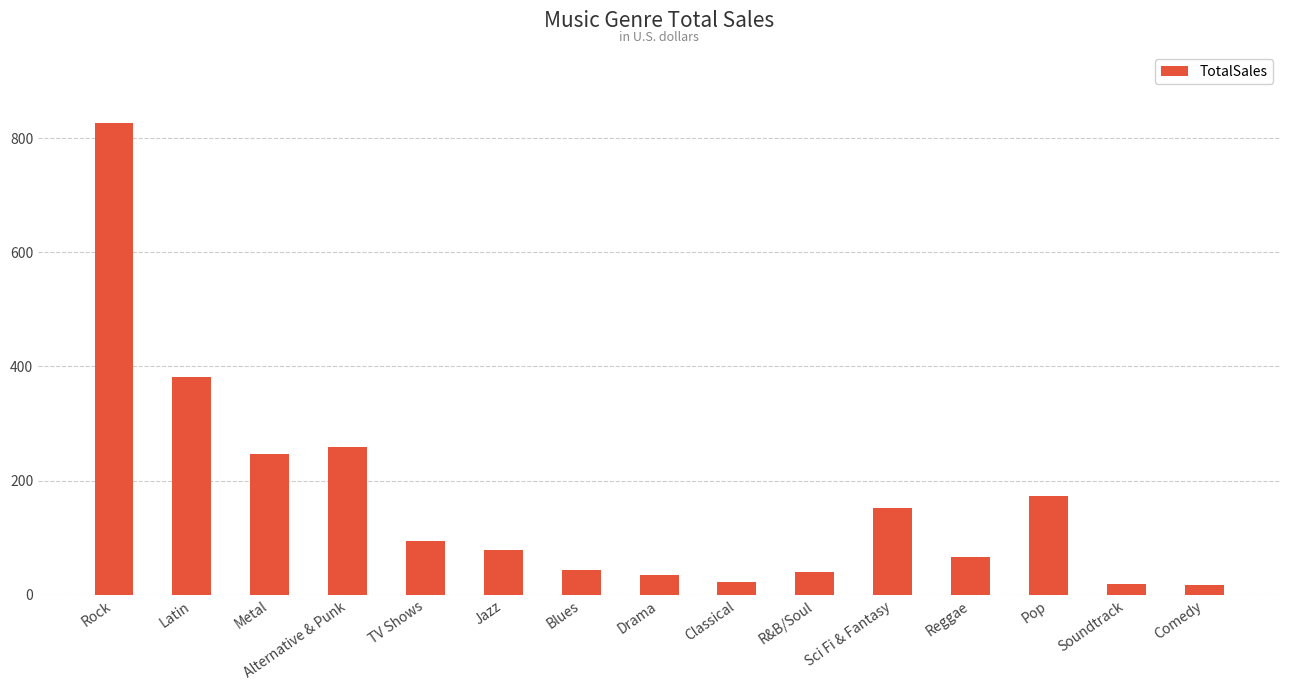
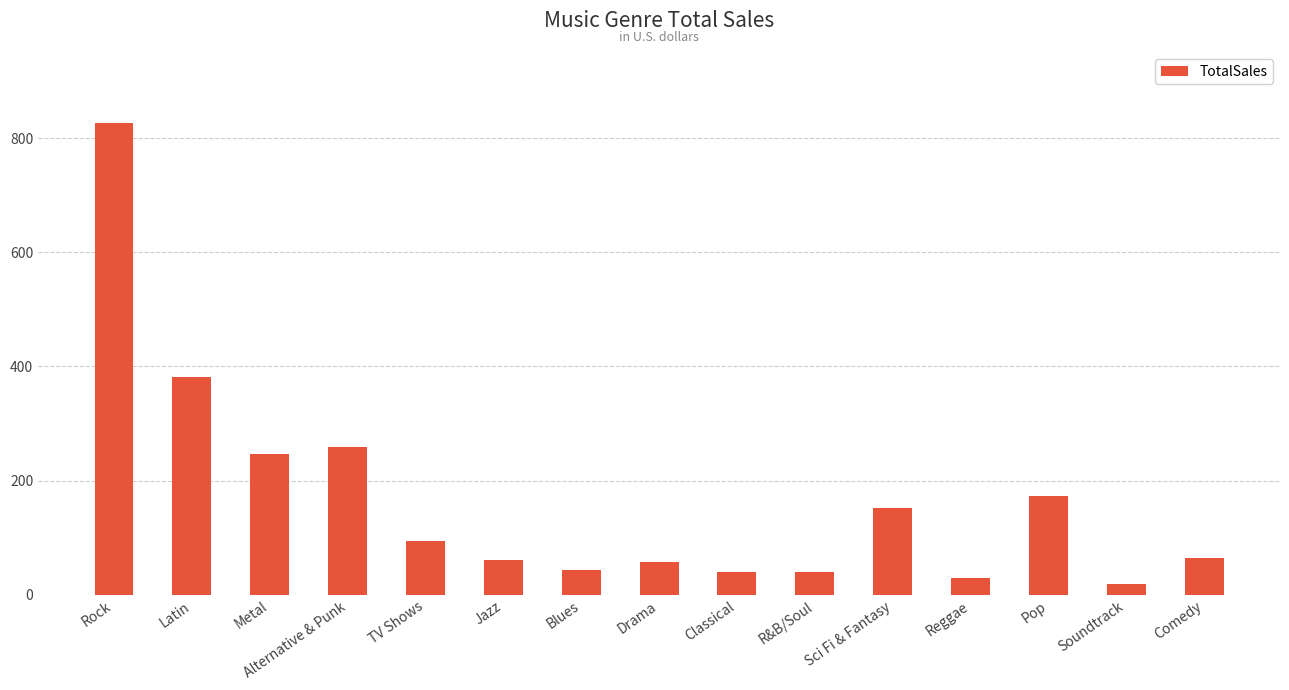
Jazz: 80 -> 60
Drama: 40 -> 60
Classical: 20 -> 40
Reggae: 70 -> 30
Comedy: 20 -> 60
